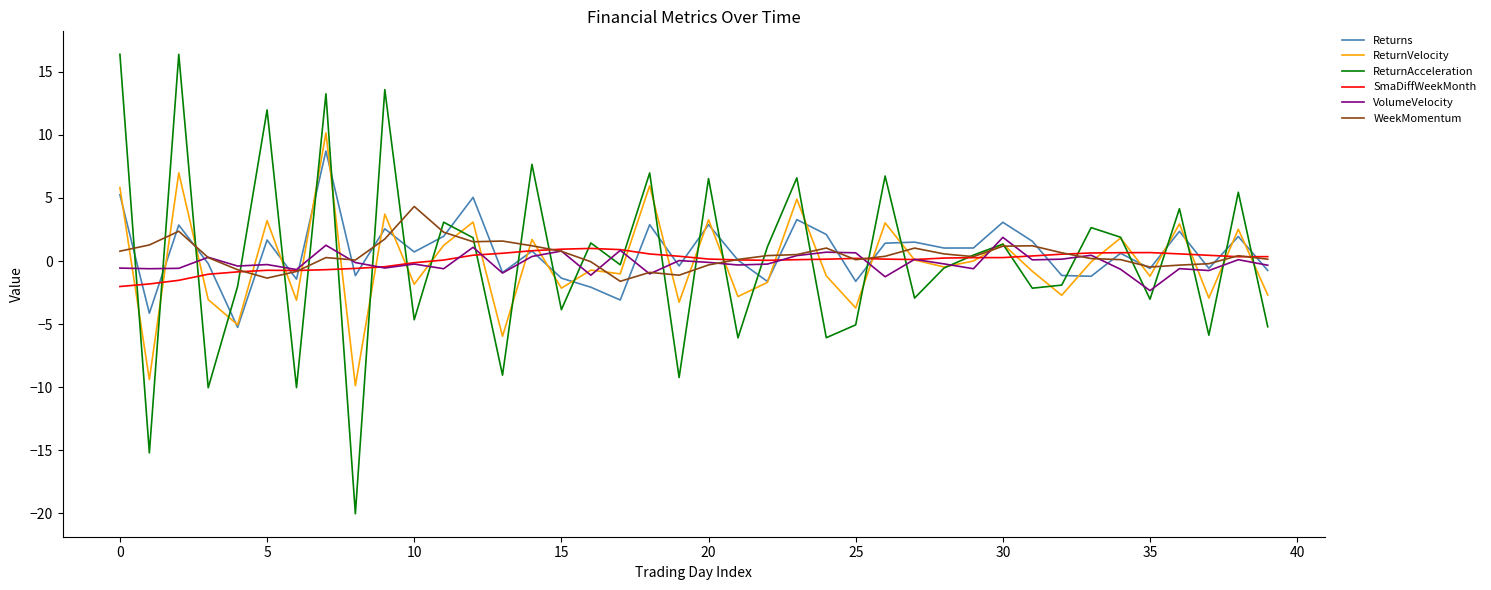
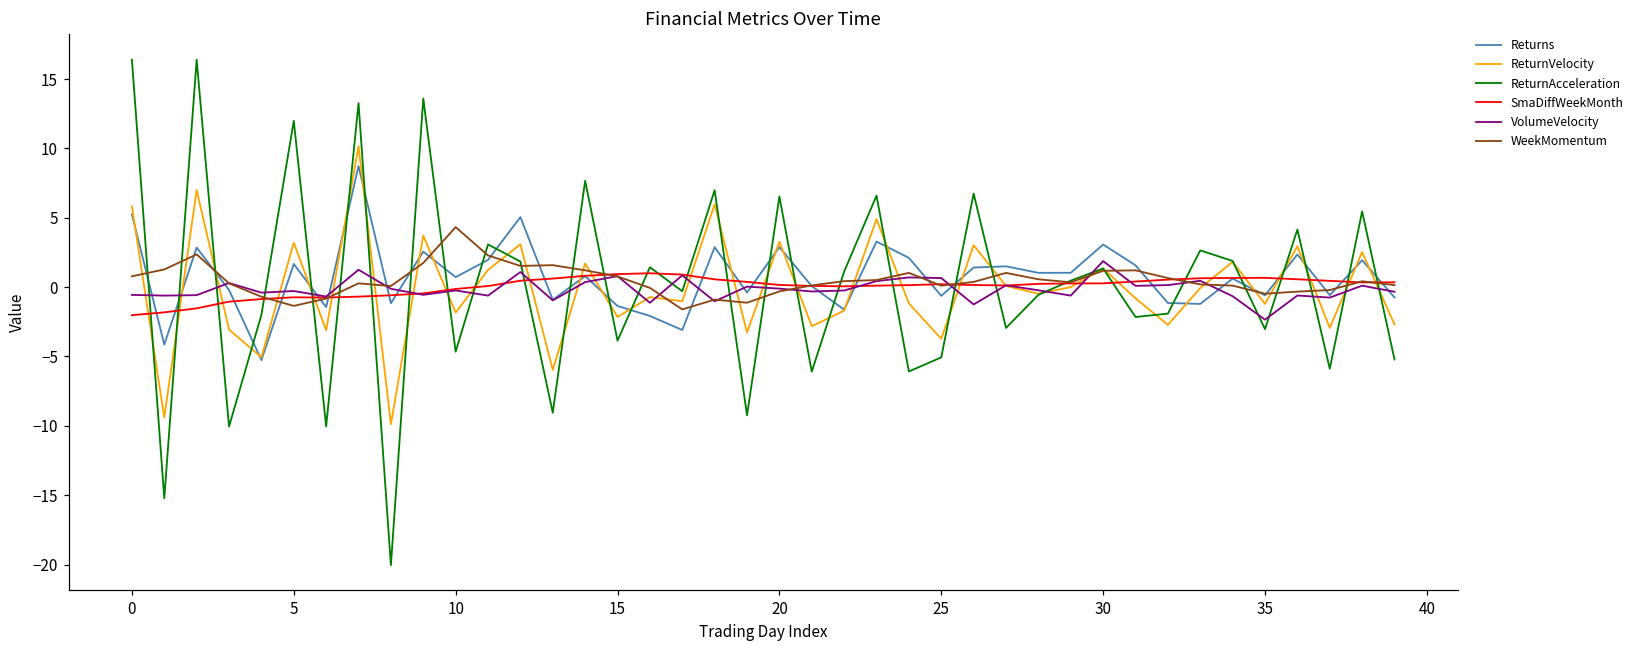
Returns, 25: -1.6 -> -0.6
